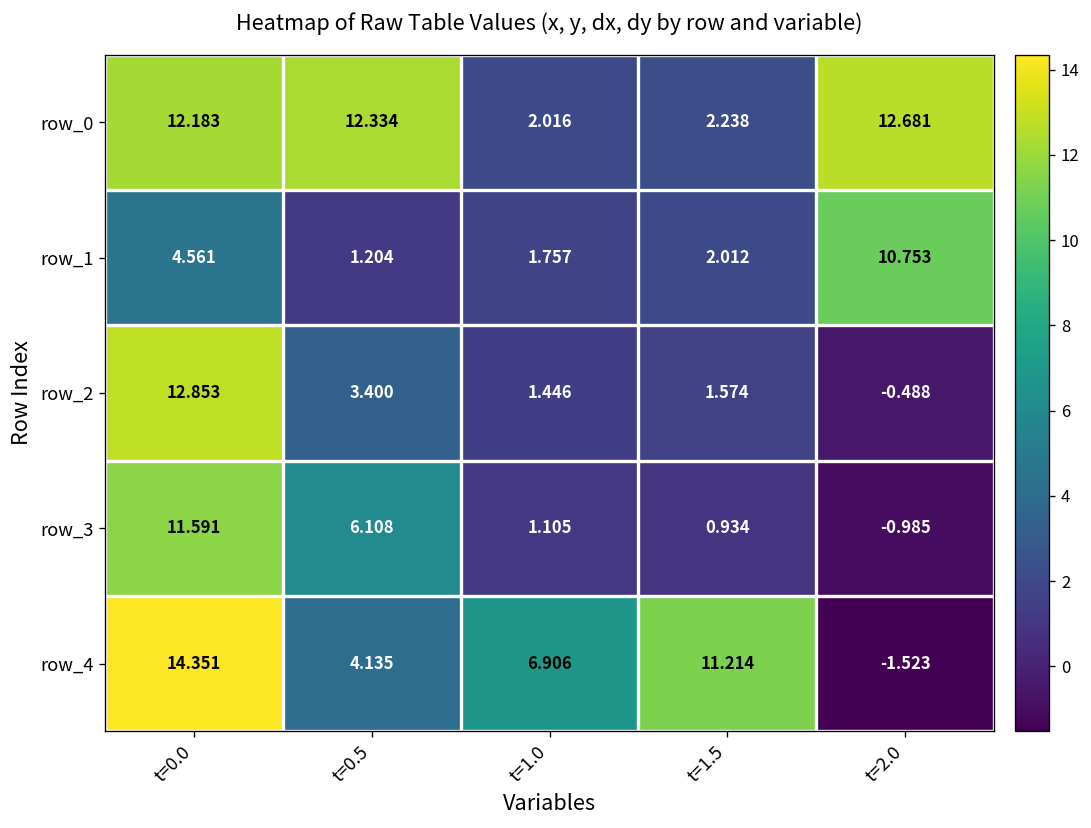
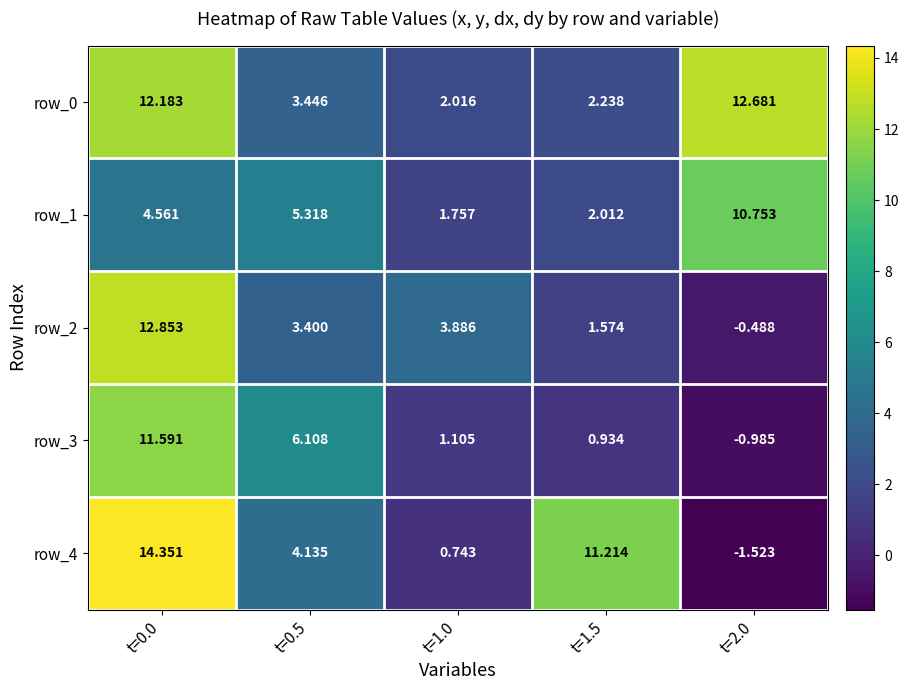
row_0, t=0.5: 12.334 -> 3.446
row_1, t=0.5: 1.204 -> 5.318
row_2, t=1.0: 1.446 -> 3.886
row_4, t=1.0: 6.906 -> 0.743
